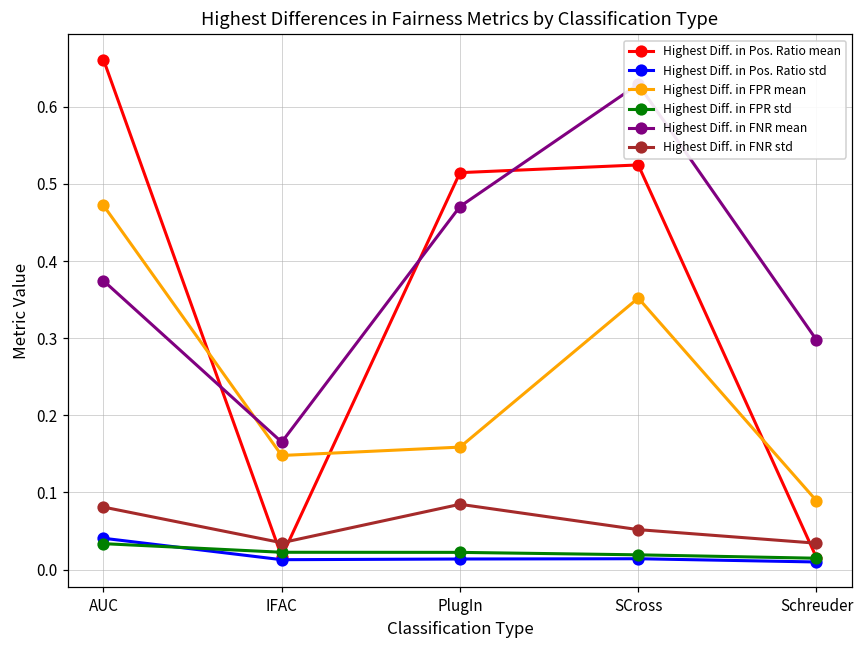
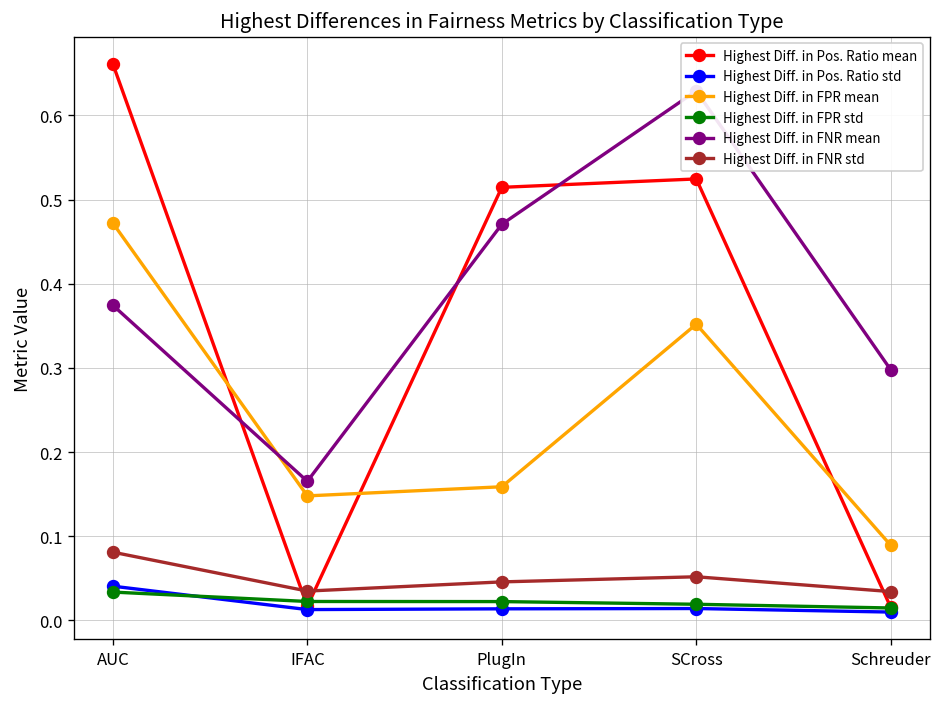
Highest Diff. in FNR std, PlugIn: 0.08 -> 0.05
